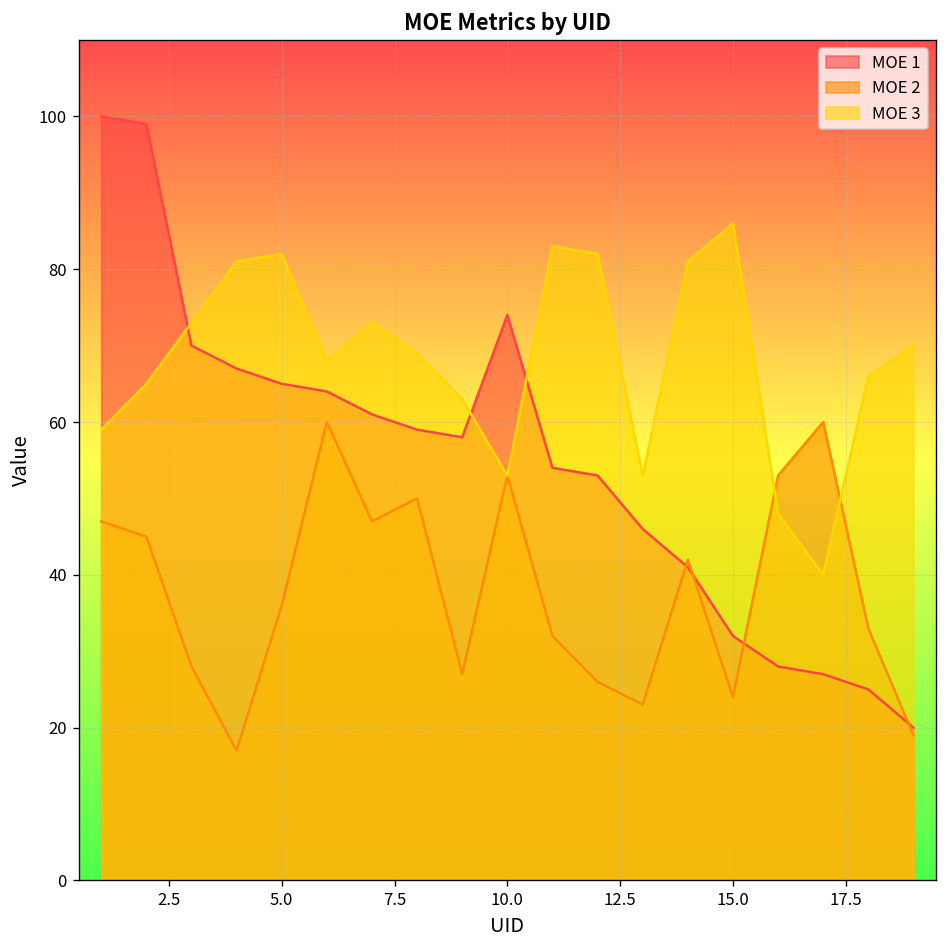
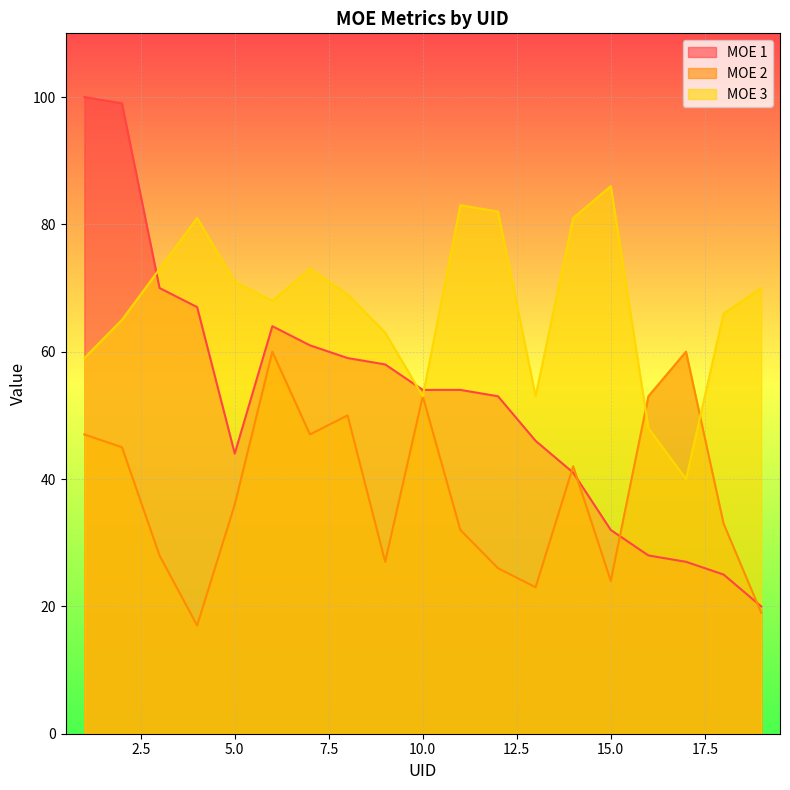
MOE 1, 5.0: 65 -> 44
MOE 3, 5.0: 82 -> 71
MOE 1, 10.0: 74 -> 54
